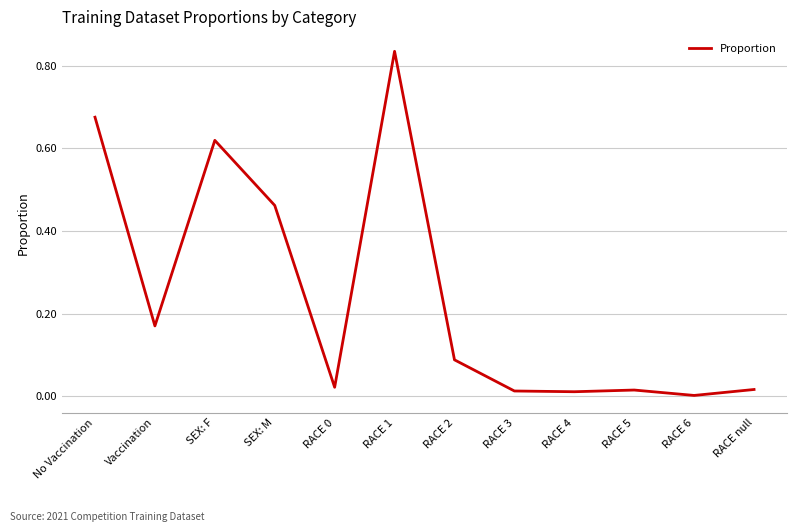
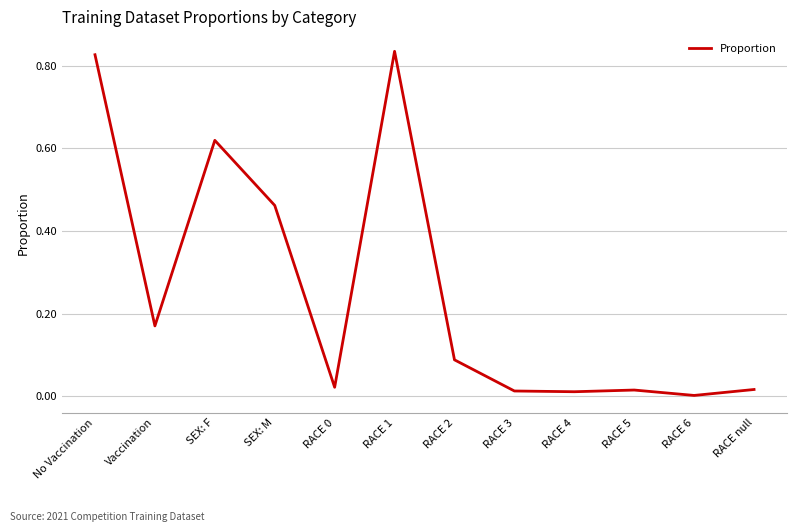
No Vaccination: 0.68 -> 0.83
